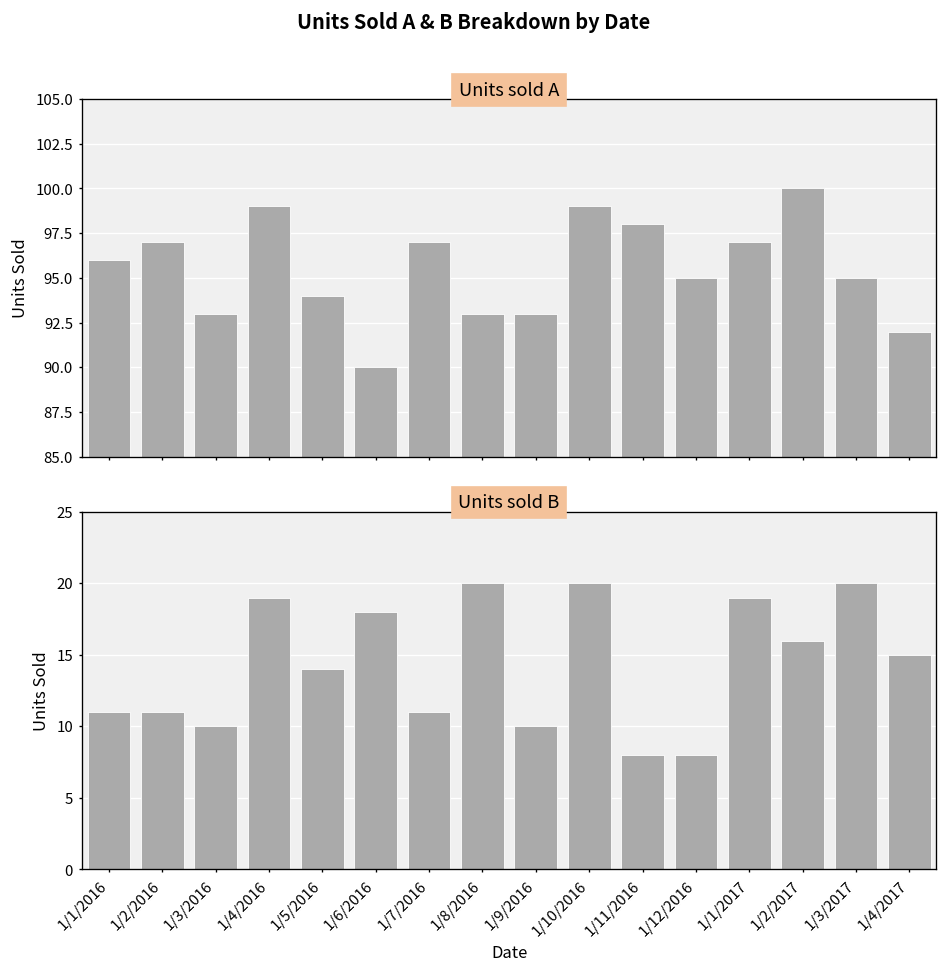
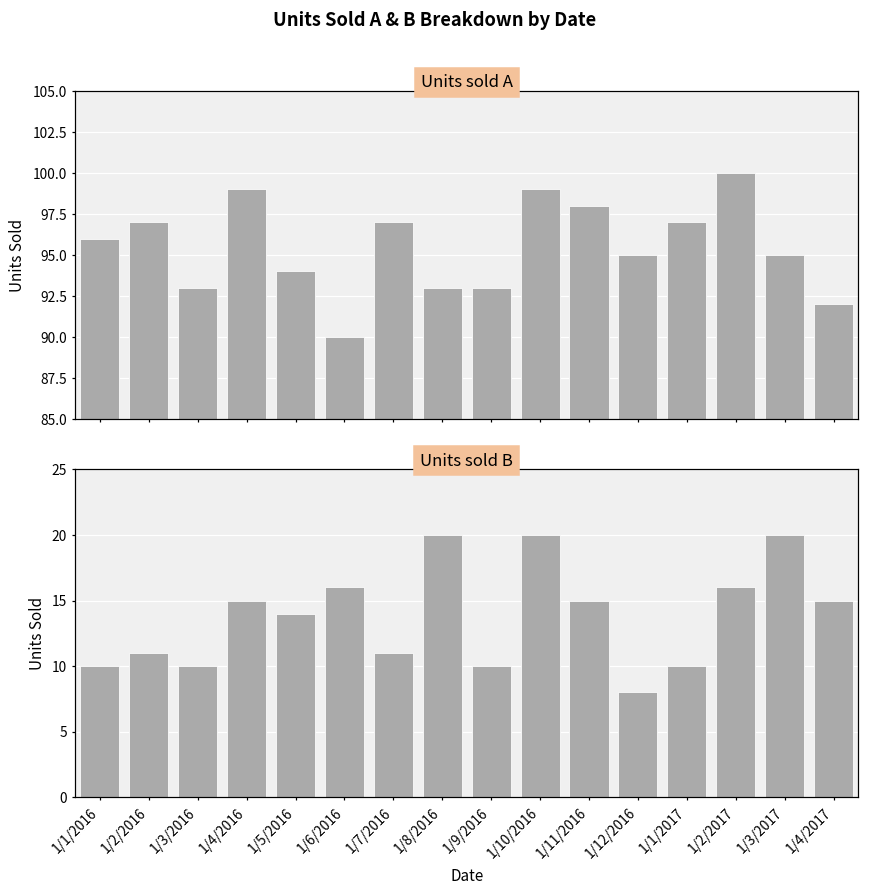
Units sold B, 1/1/2016: 11 -> 10
Units sold B, 1/4/2016: 19 -> 15
Units sold B, 1/6/2016: 18 -> 16
Units sold B, 1/11/2016: 8 -> 15
Units sold B, 1/1/2017: 19 -> 10
